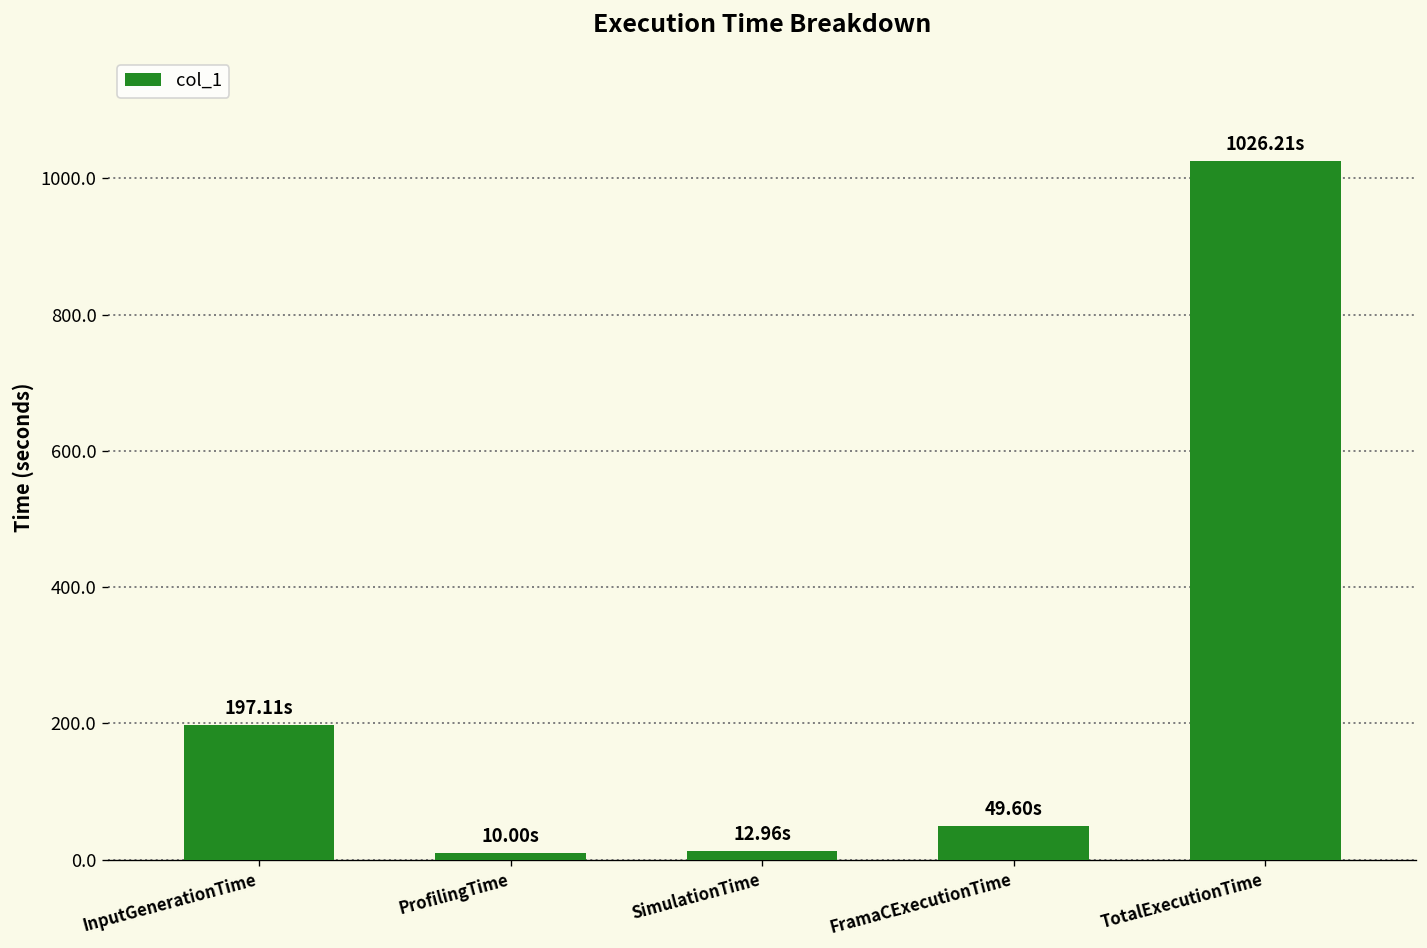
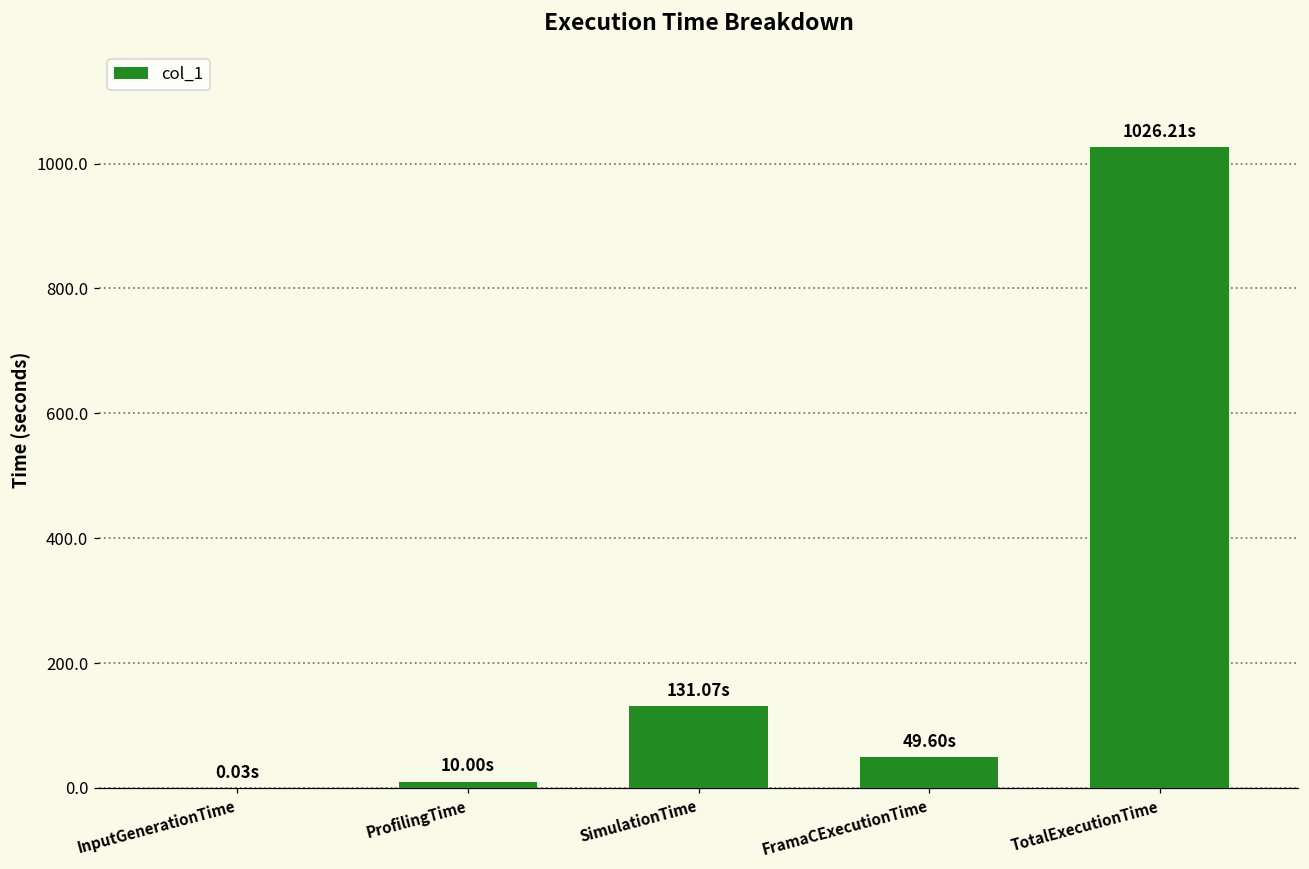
InputGenerationTime: 197.11s -> 0.03s
SimulationTime: 12.96s -> 131.07s
